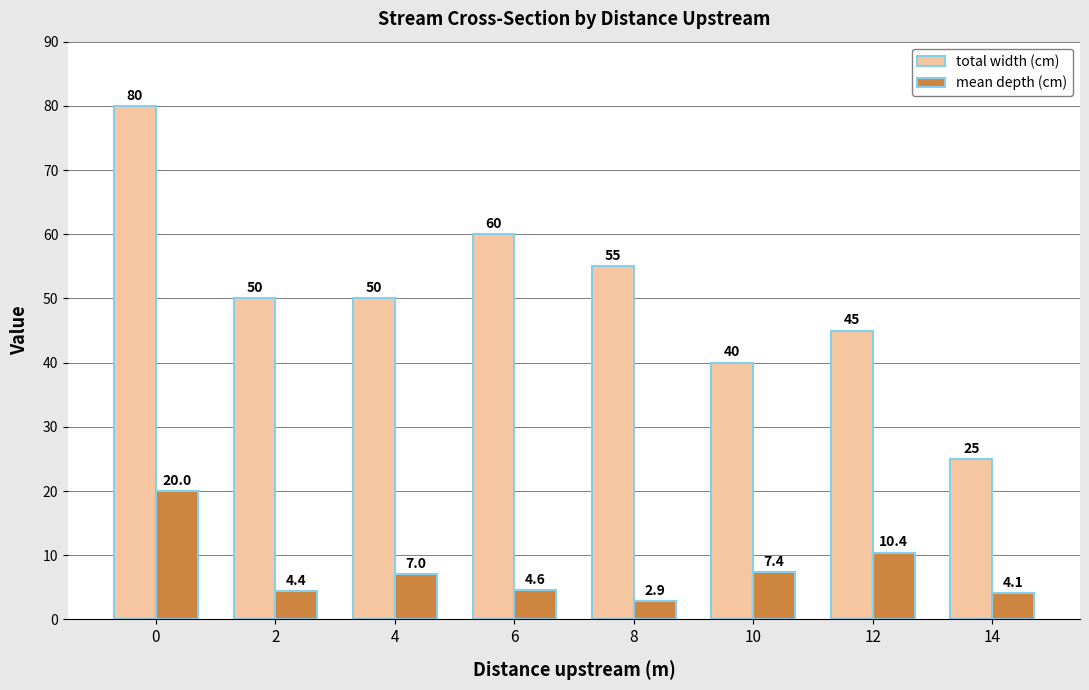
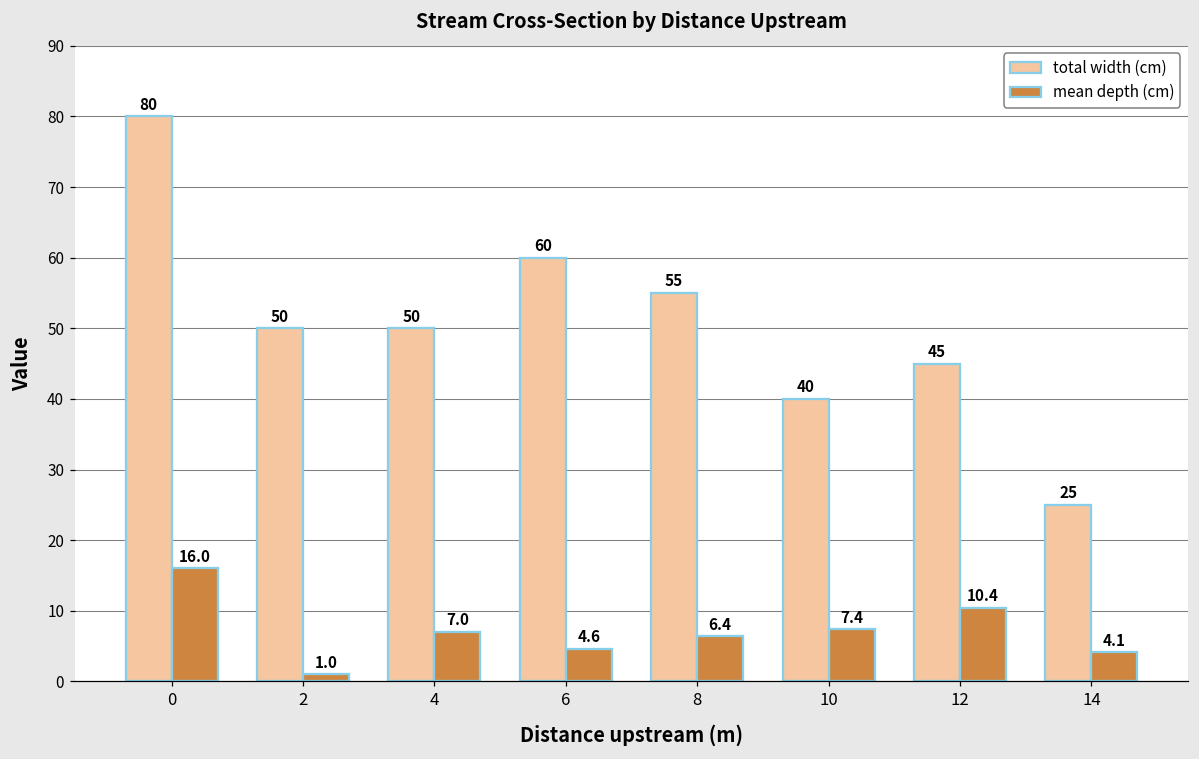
mean depth (cm), 0: 20.0 -> 16.0
mean depth (cm), 2: 4.4 -> 1.0
mean depth (cm), 8: 2.9 -> 6.4
